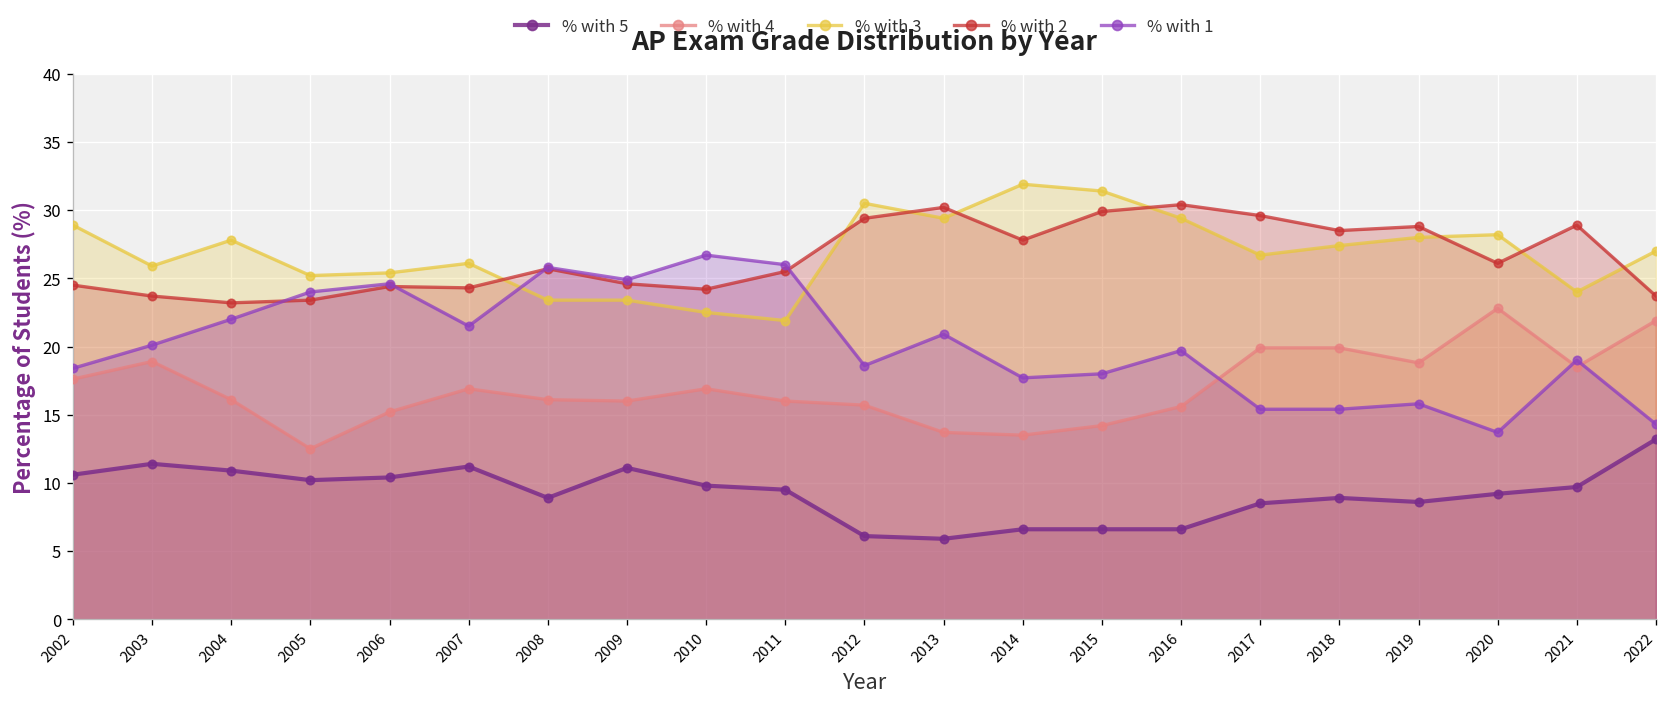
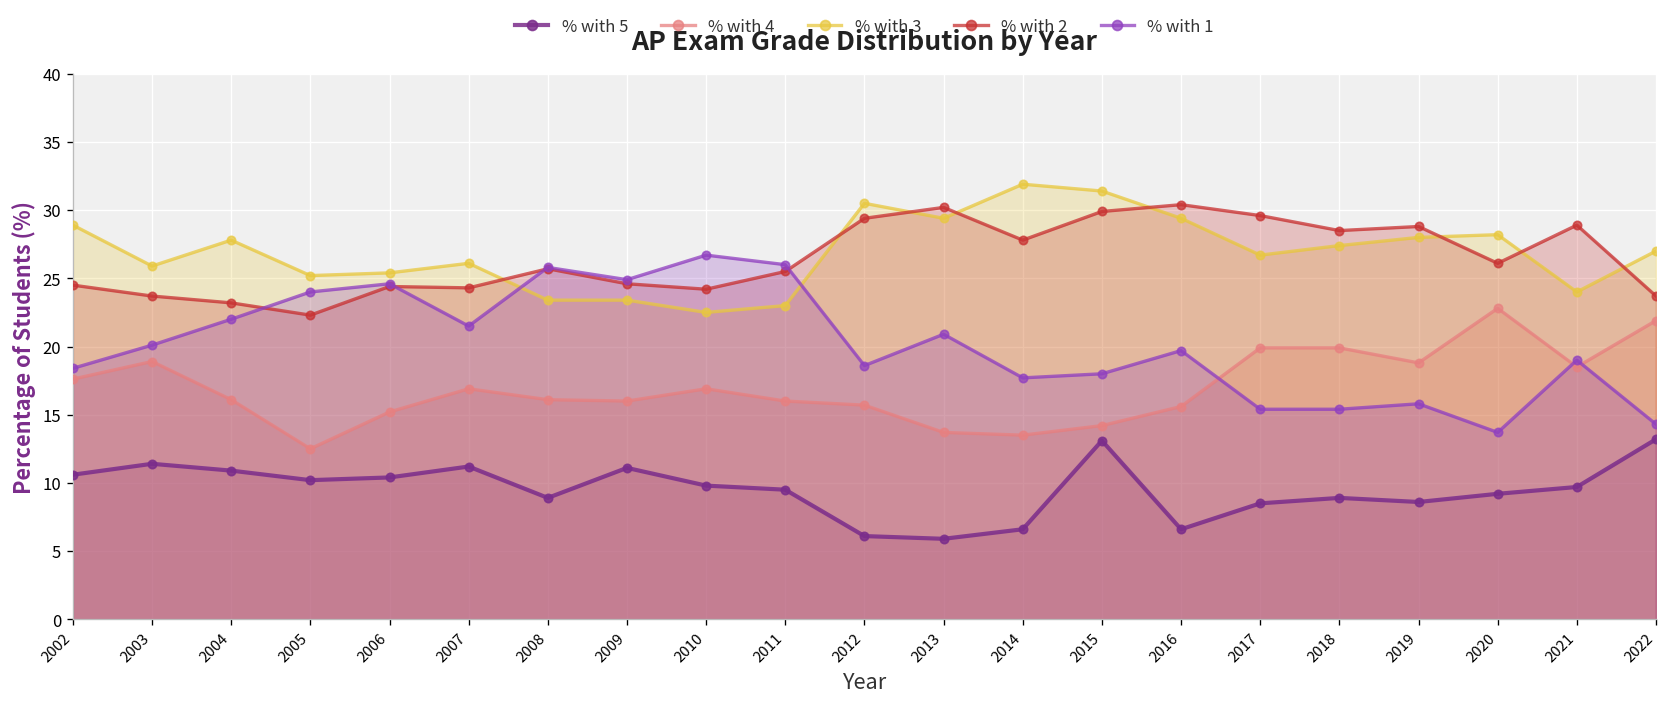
% with 2, 2005: 23.4 -> 22.3
% with 3, 2011: 21.9 -> 23.0
% with 5, 2015: 6.6 -> 13.1
